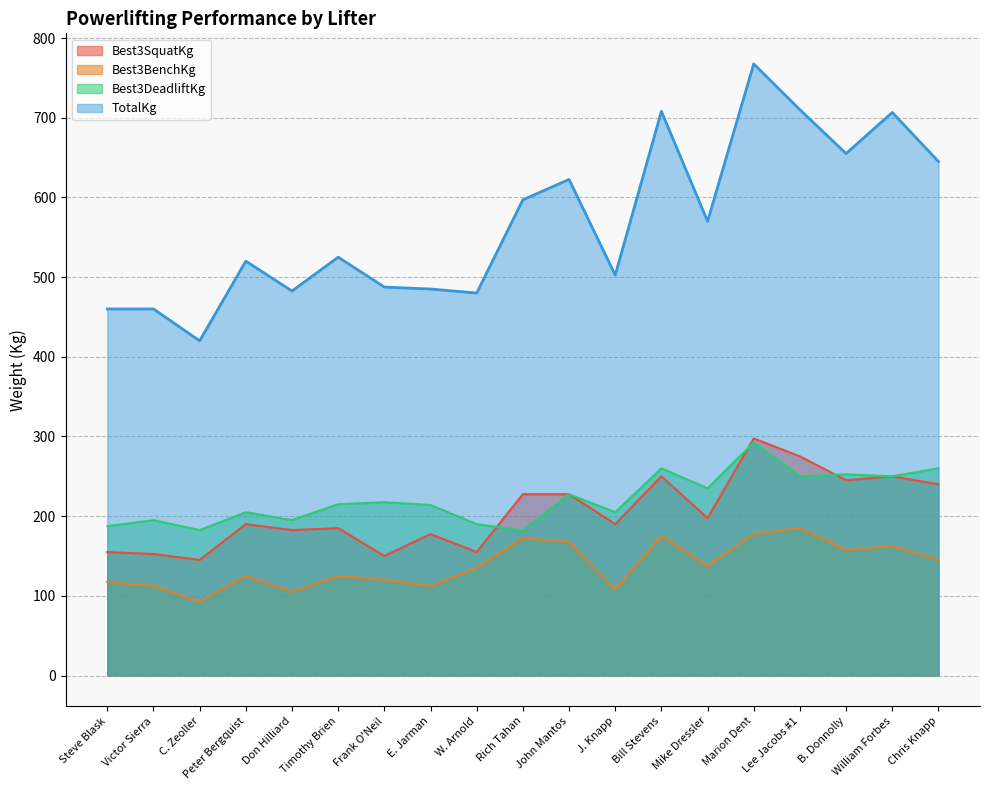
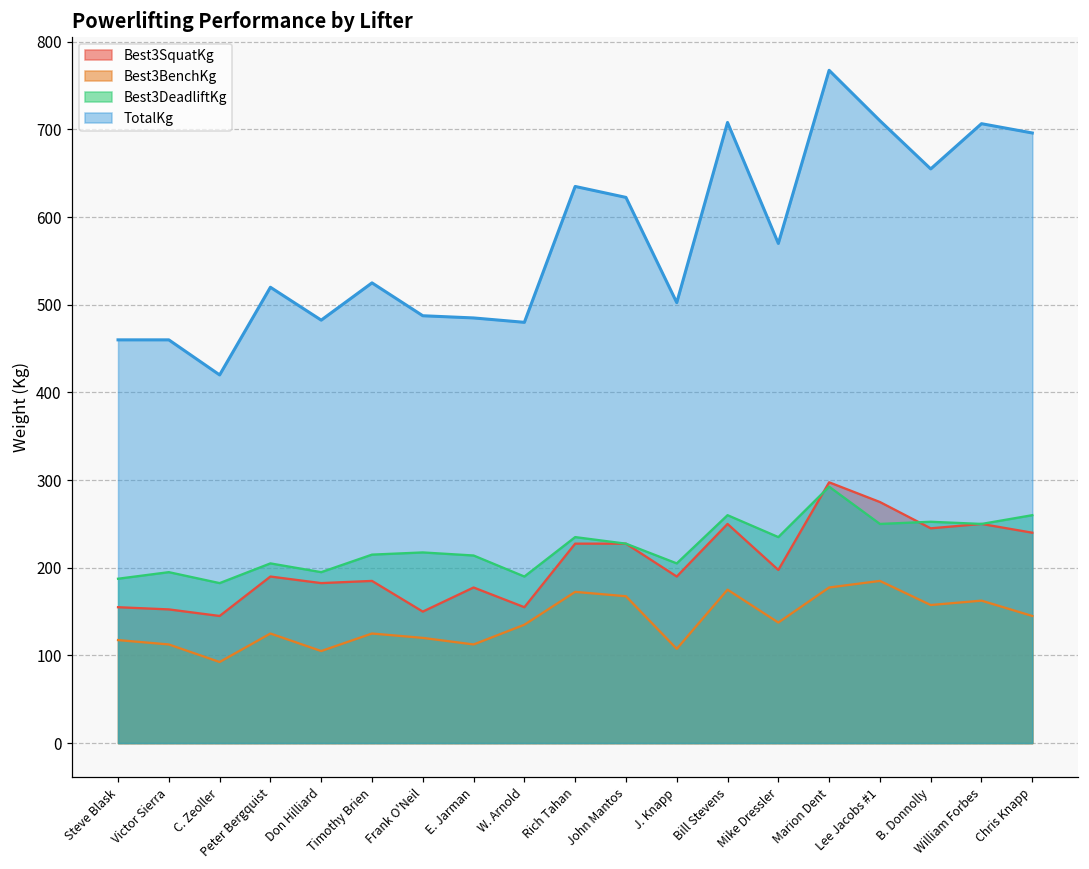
Best3DeadliftKg, Rich Tahan: 180 -> 240
TotalKg, Rich Tahan: 600 -> 640
TotalKg, Chris Knapp: 650 -> 700
